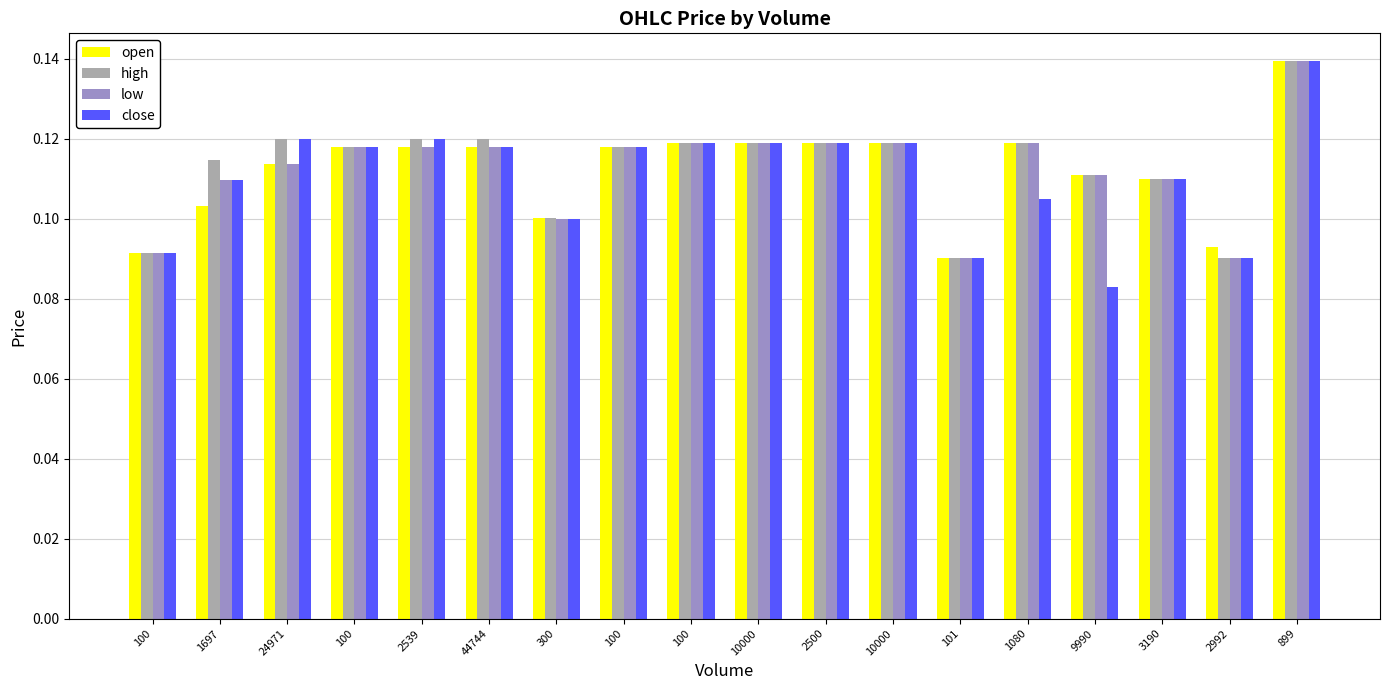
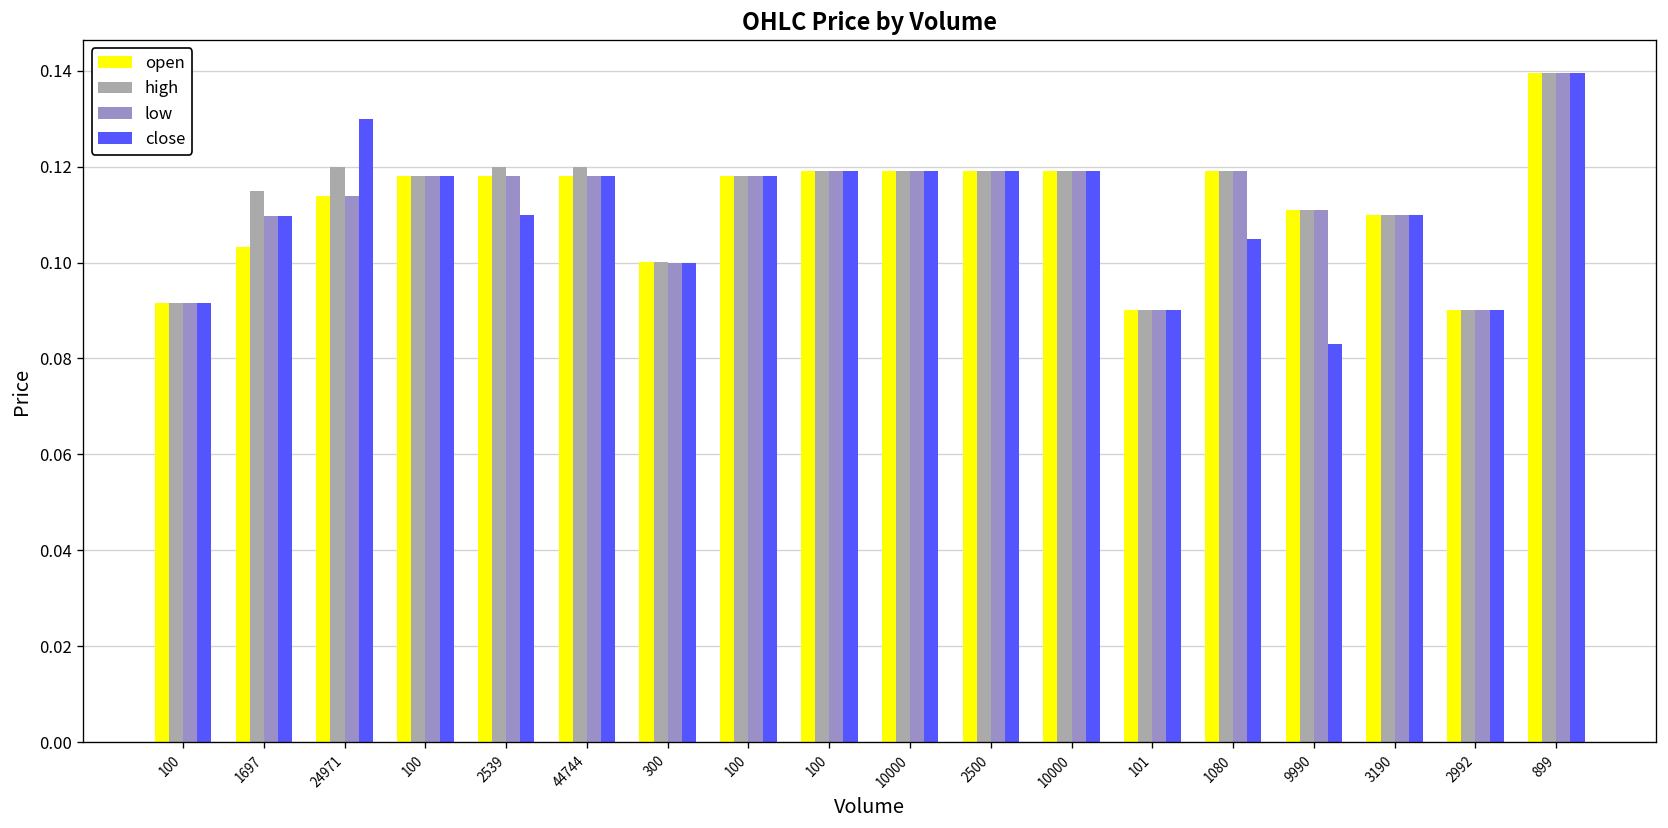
close, 24971: 0.12 -> 0.13
close, 2539: 0.12 -> 0.11
open, 2992: 0.093 -> 0.090
